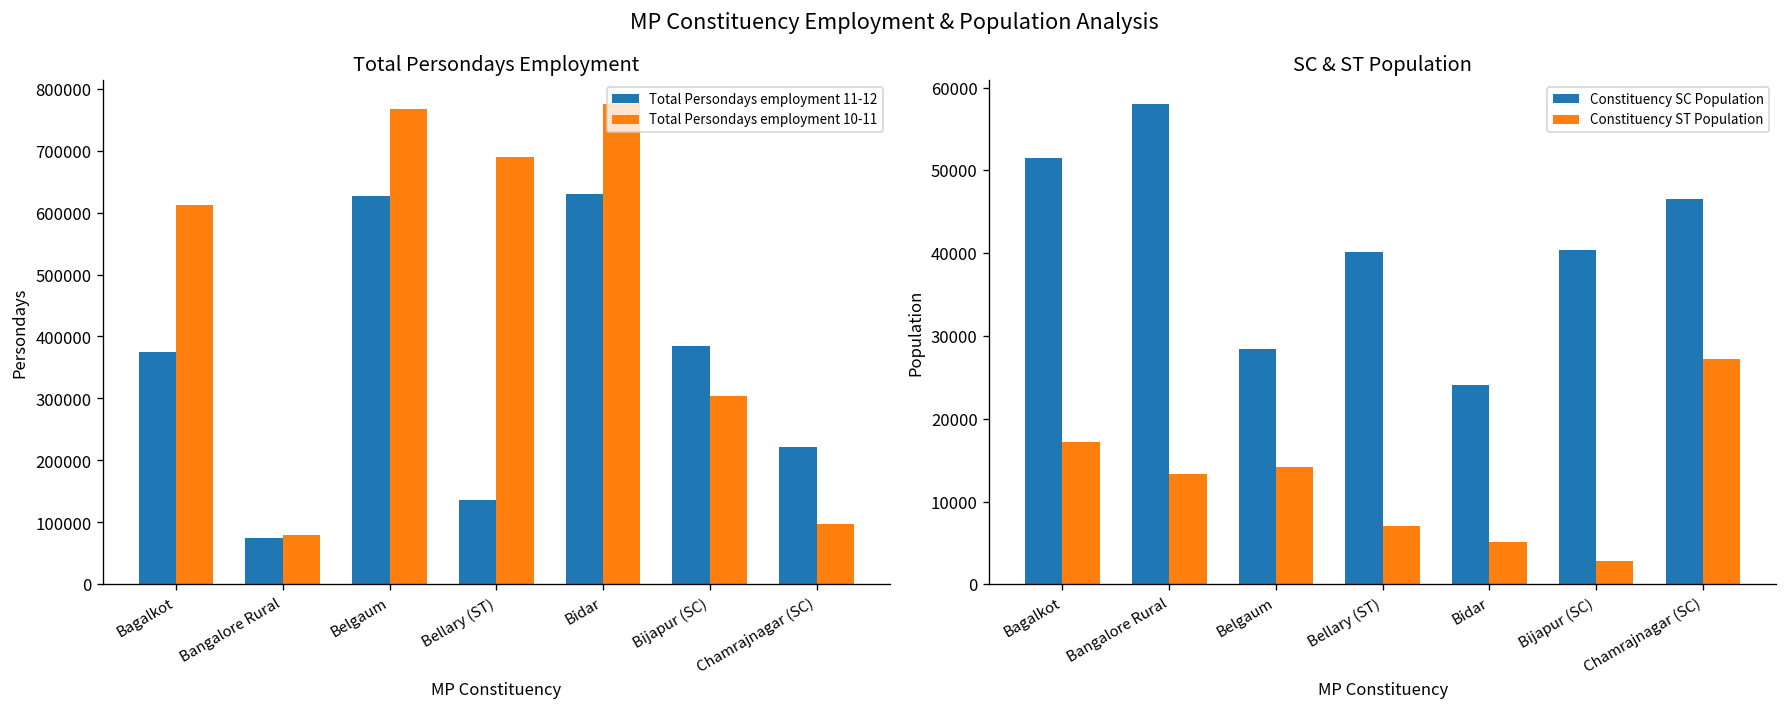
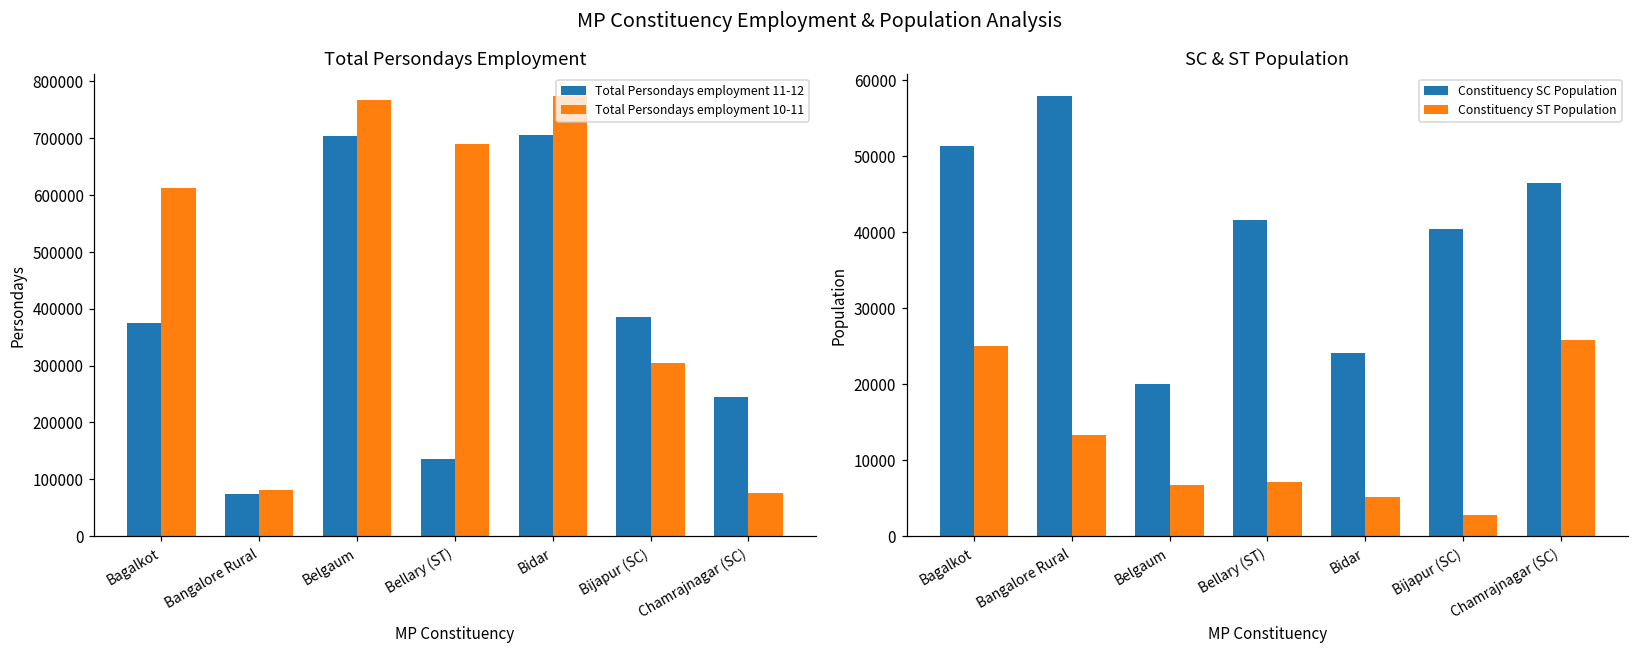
Total Persondays Employment, Total Persondays employment 11-12, Belgaum: 630000 -> 700000
Total Persondays Employment, Total Persondays employment 11-12, Bidar: 630000 -> 710000
Total Persondays Employment, Total Persondays employment 11-12, Chamrajnagar (SC): 220000 -> 250000
Total Persondays Employment, Total Persondays employment 10-11, Chamrajnagar (SC): 100000 -> 80000
SC & ST Population, Constituency ST Population, Bagalkot: 17000 -> 25000
SC & ST Population, Constituency SC Population, Belgaum: 28000 -> 20000
SC & ST Population, Constituency ST Population, Belgaum: 14000 -> 7000
SC & ST Population, Constituency SC Population, Bellary (ST): 40000 -> 42000
SC & ST Population, Constituency ST Population, Chamrajnagar (SC): 27000 -> 26000
